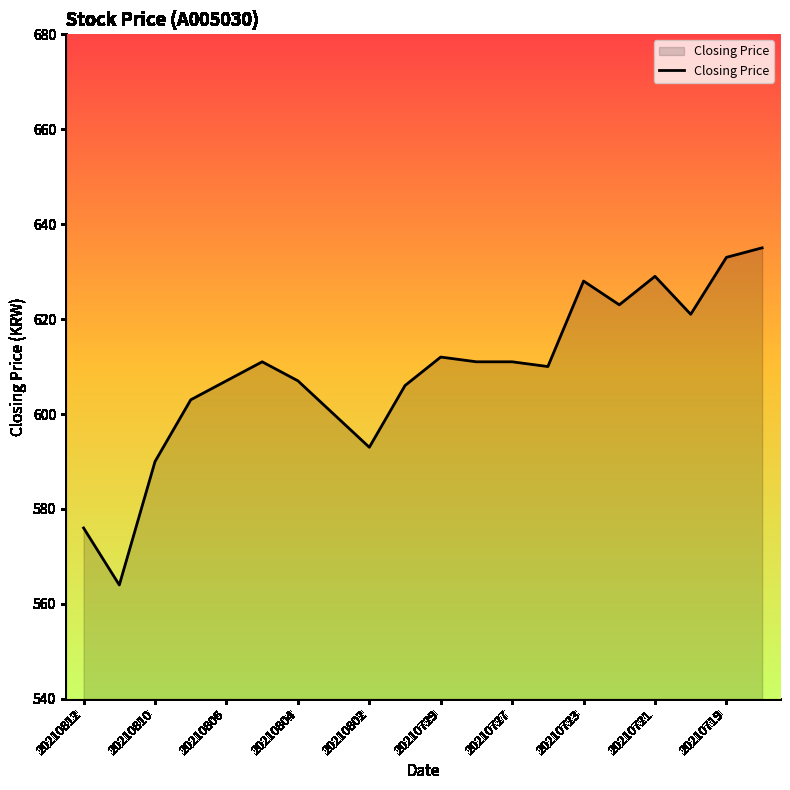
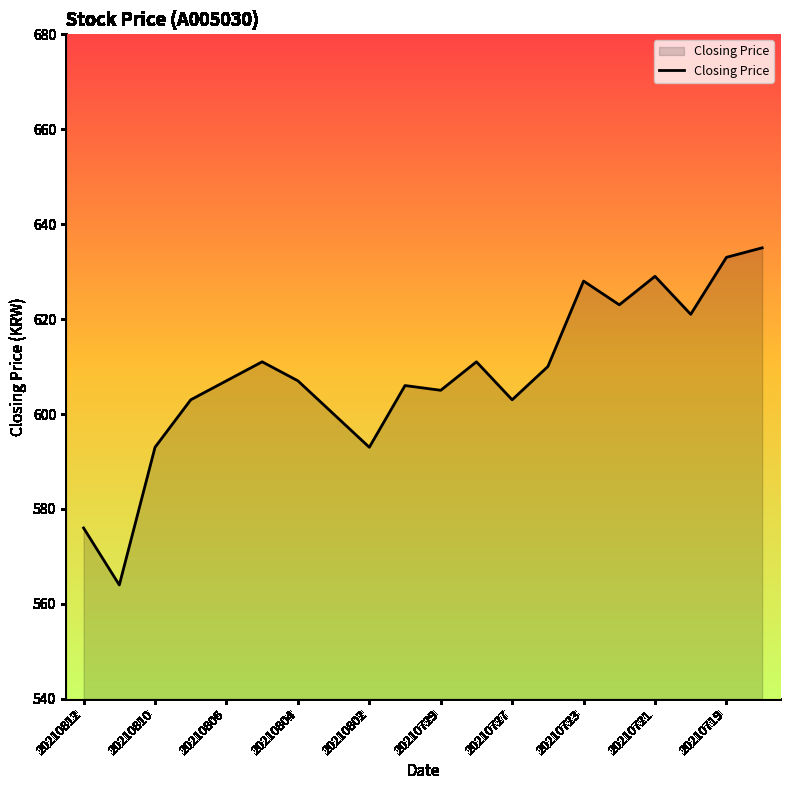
20210810: 590 -> 593
20210729: 612 -> 605
20210727: 611 -> 603
